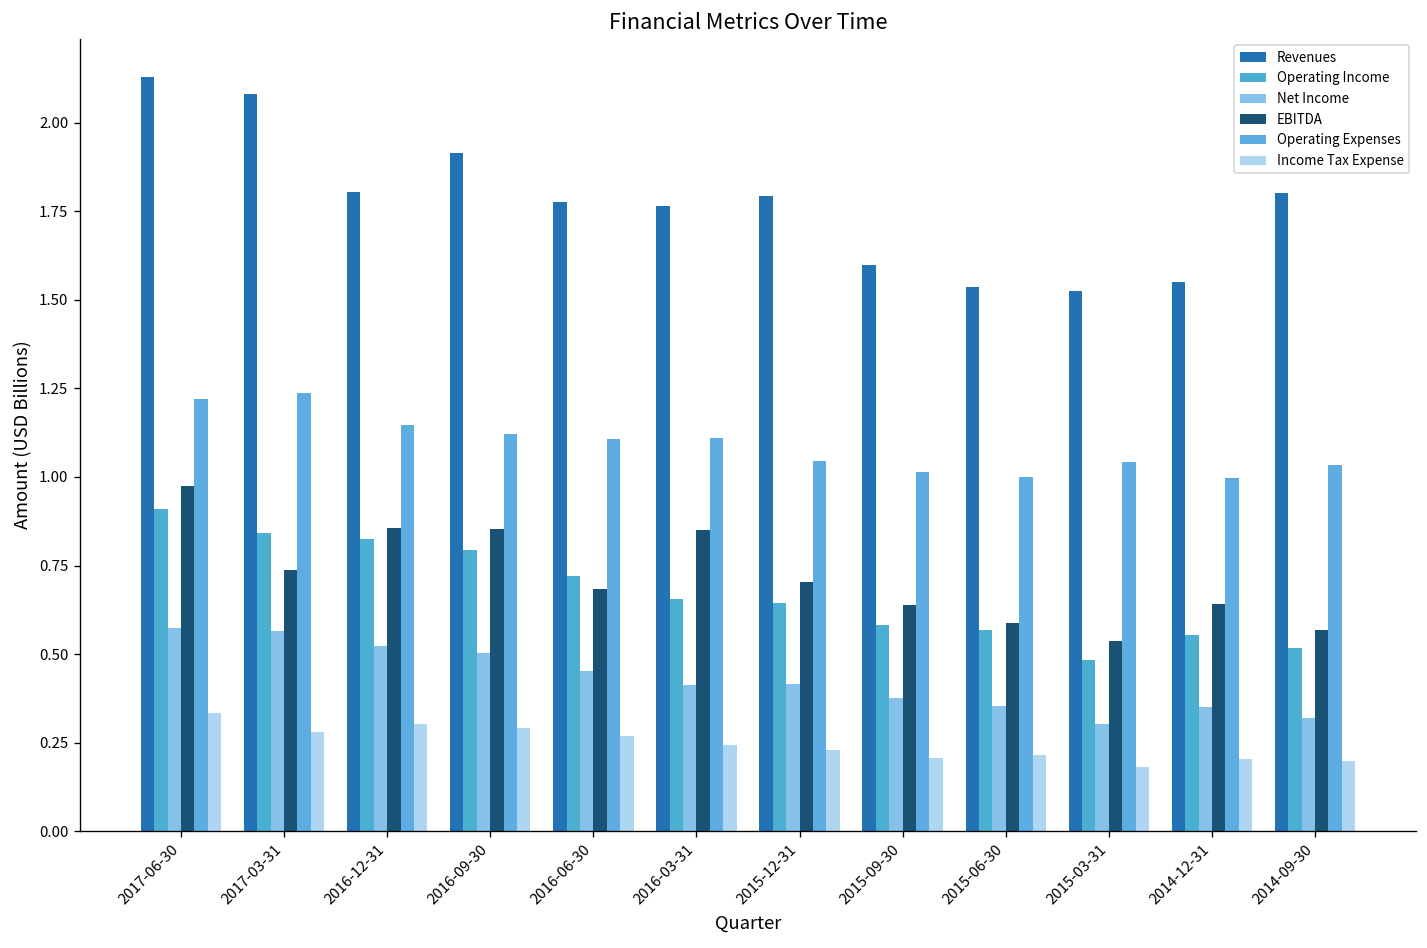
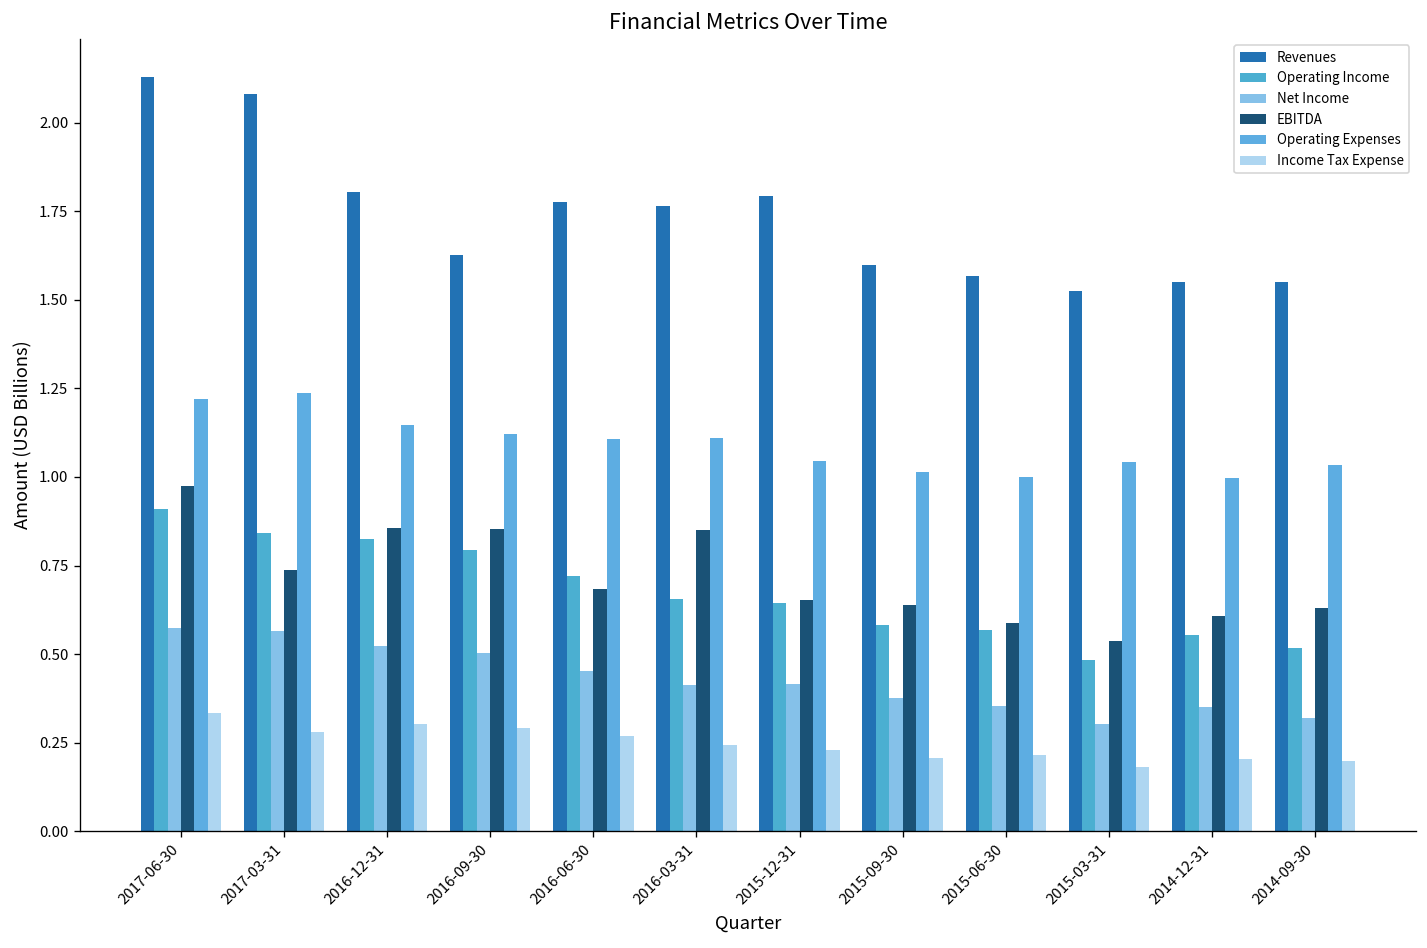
Revenues, 2016-09-30: 1.91 -> 1.63
EBITDA, 2015-12-31: 0.70 -> 0.65
Revenues, 2015-06-30: 1.54 -> 1.57
EBITDA, 2014-12-31: 0.64 -> 0.61
Revenues, 2014-09-30: 1.80 -> 1.55
EBITDA, 2014-09-30: 0.57 -> 0.63
